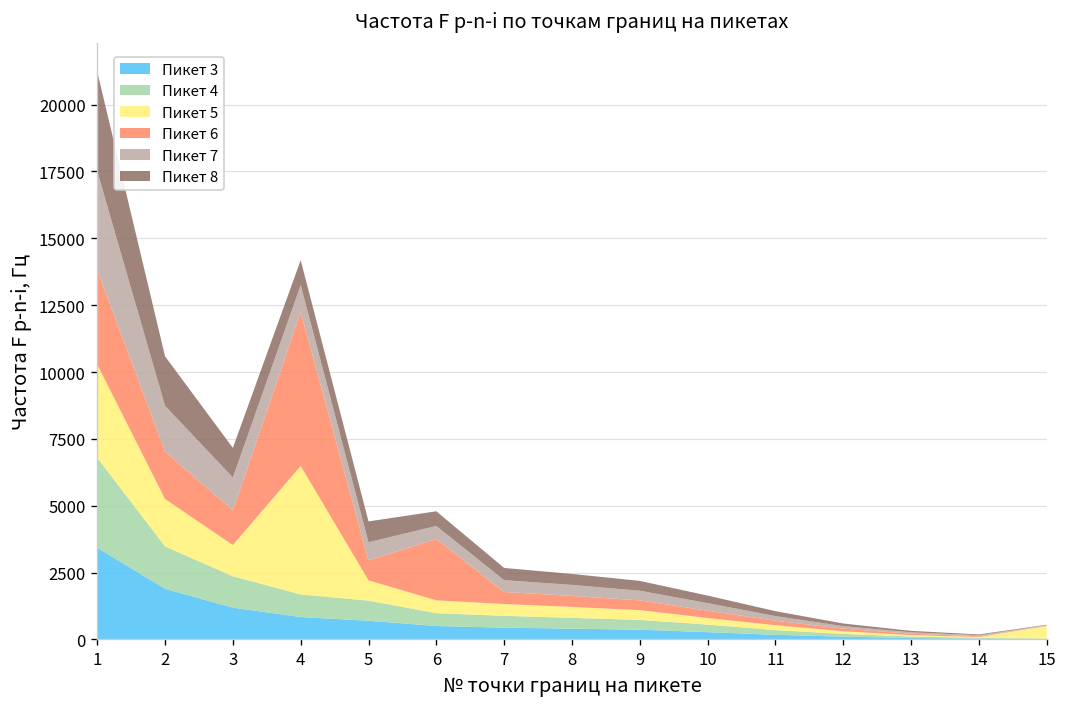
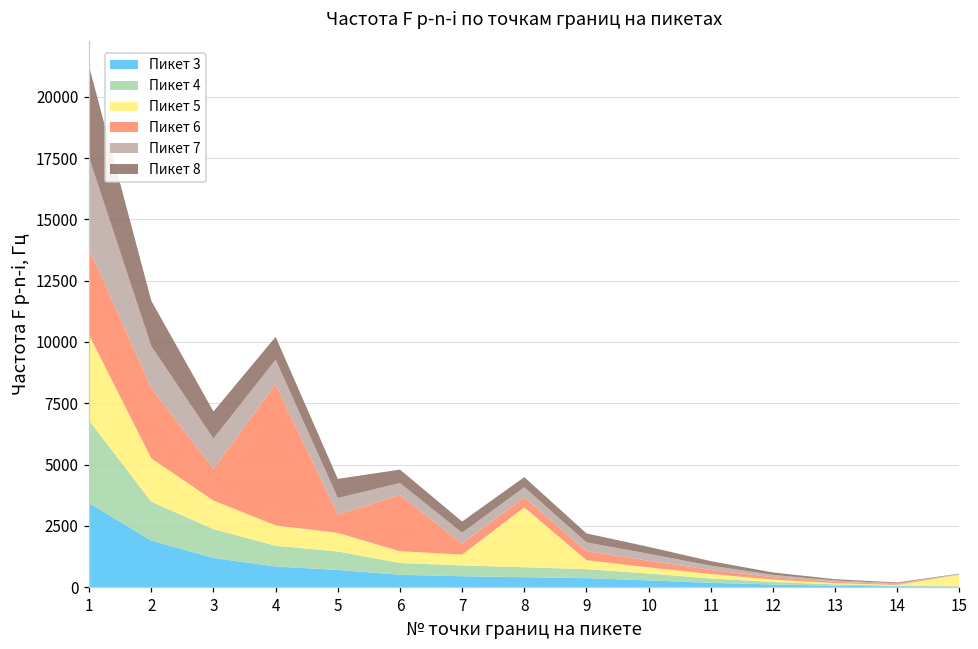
Пикет 6, 2: 1800 -> 2900
Пикет 5, 4: 4800 -> 800
Пикет 5, 8: 400 -> 2400
